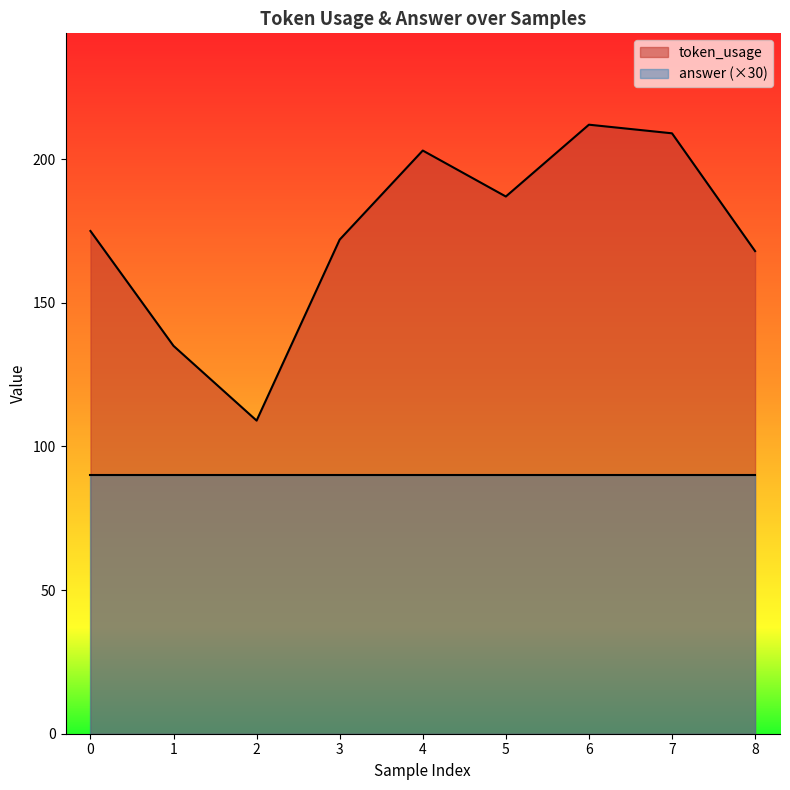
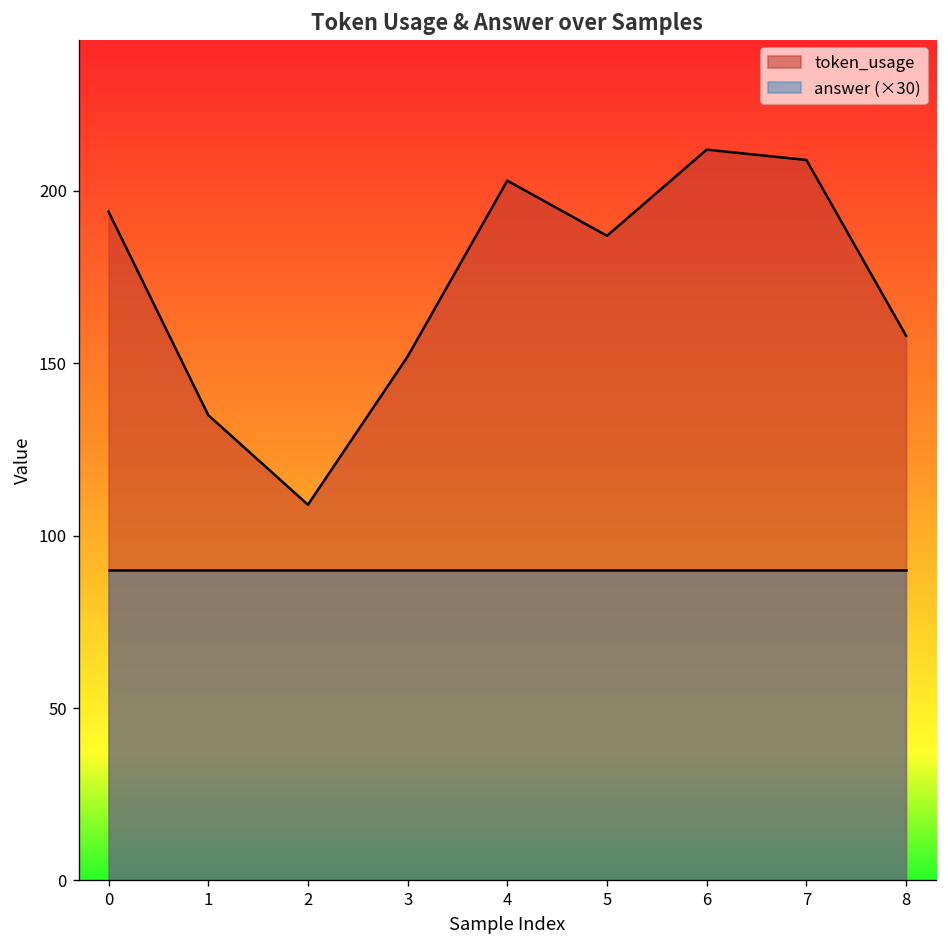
token_usage, 0: 175 -> 194
token_usage, 3: 172 -> 152
token_usage, 8: 168 -> 158
